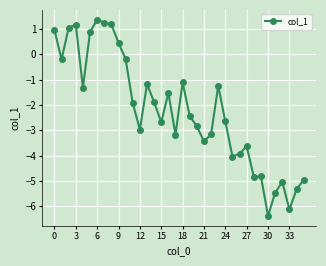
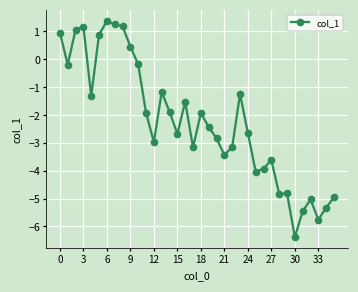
18: -1.1 -> -1.9
33: -6.1 -> -5.8
